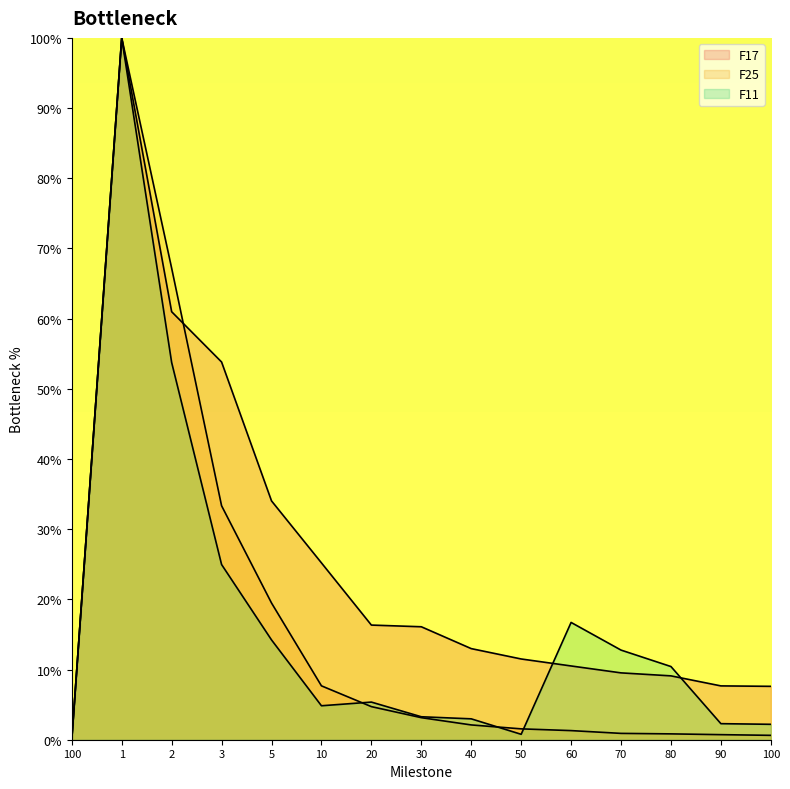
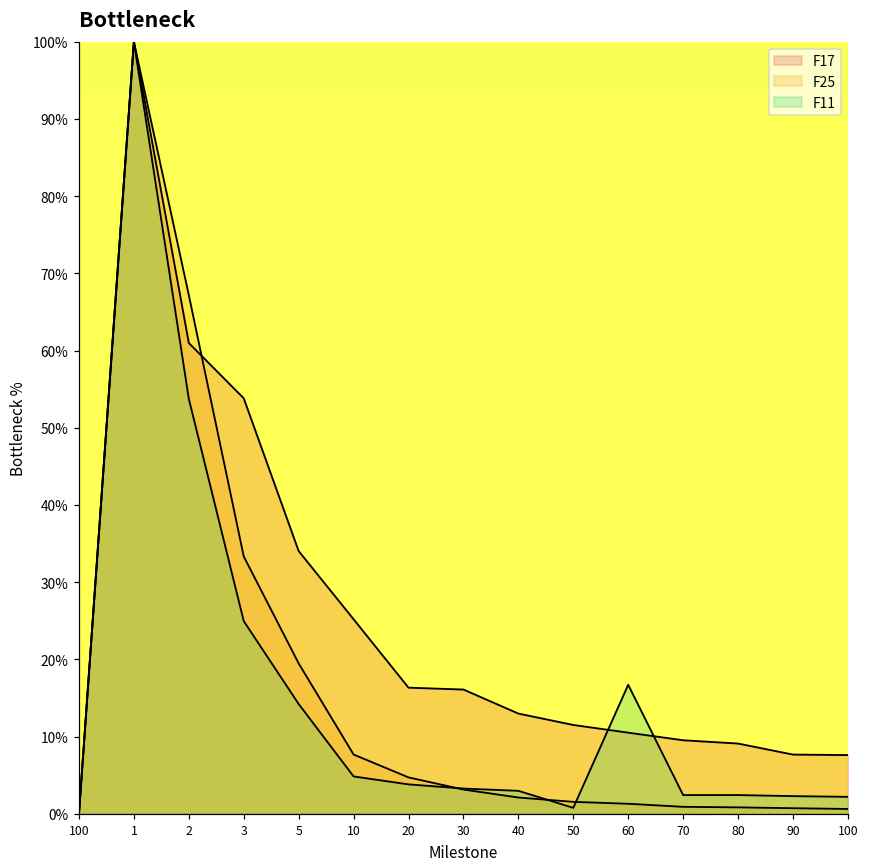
F11, 20: 5% -> 4%
F11, 70: 13% -> 2%
F11, 80: 10% -> 2%
